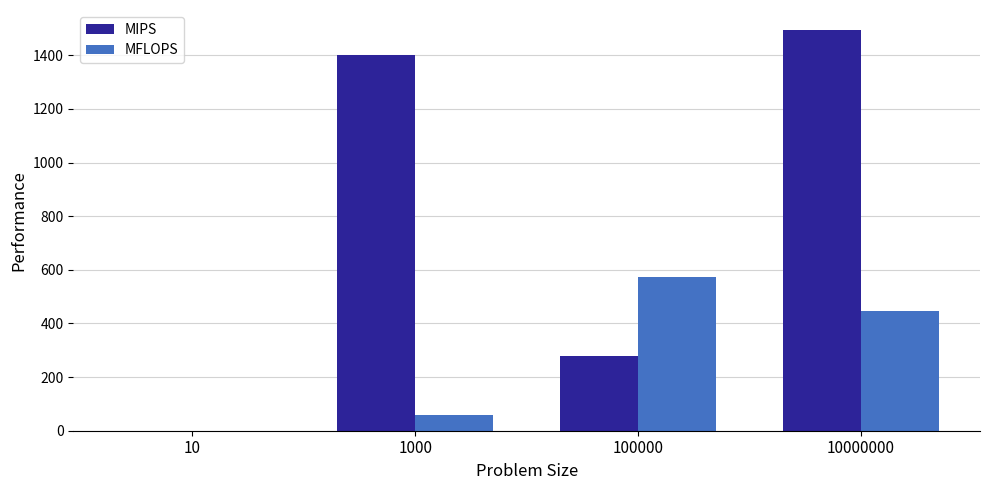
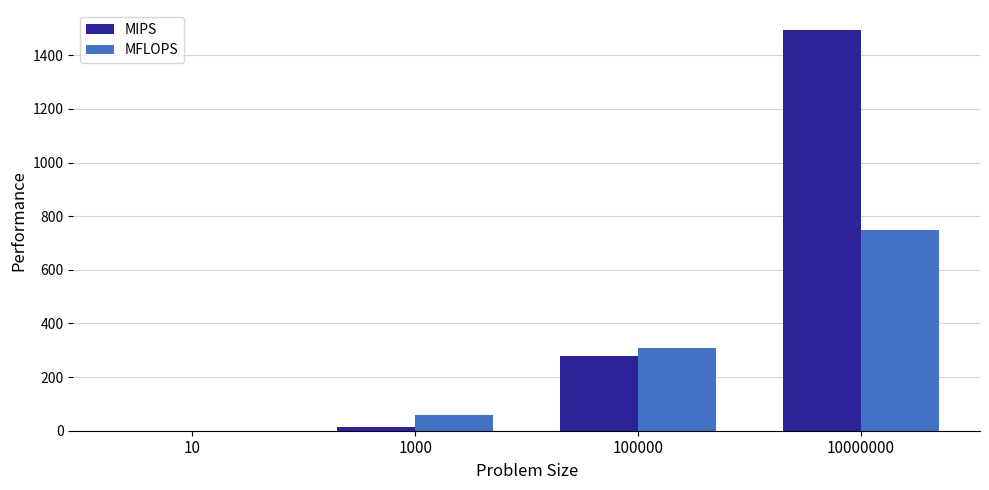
MIPS, 1000: 1400 -> 10
MFLOPS, 100000: 570 -> 310
MFLOPS, 10000000: 450 -> 750
